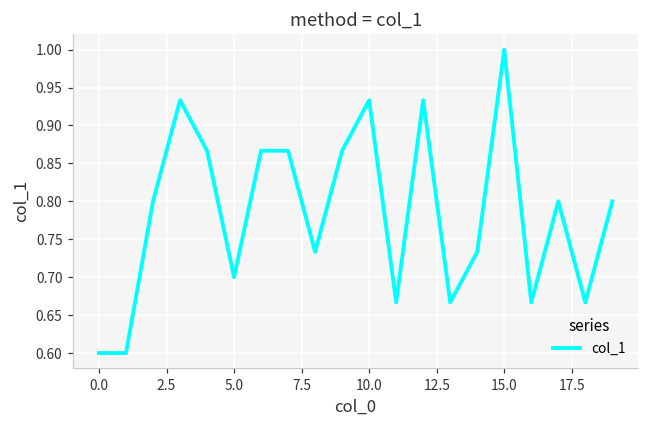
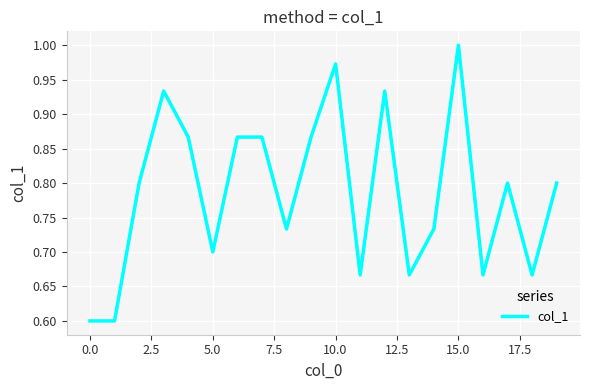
10.0: 0.93 -> 0.97
